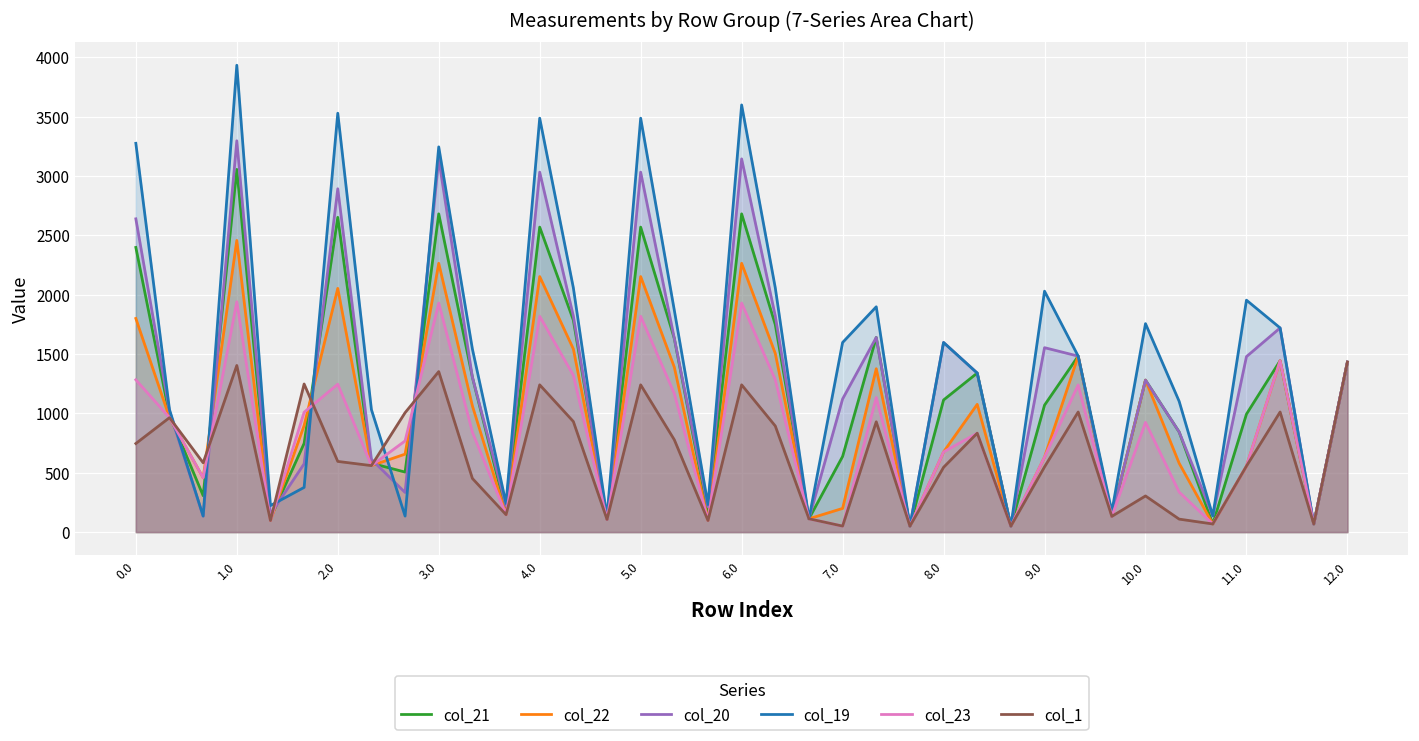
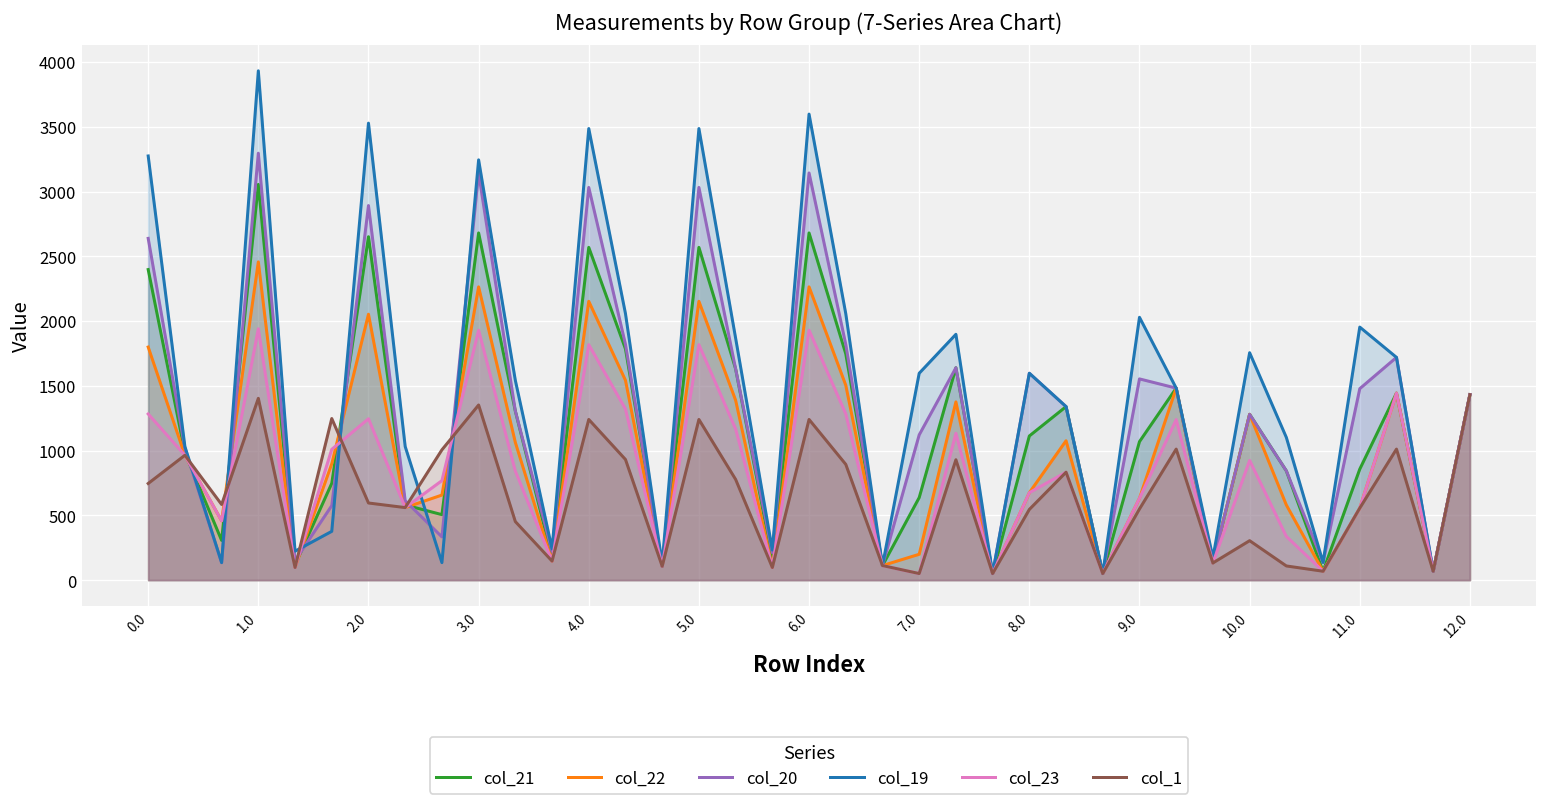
col_21, 11.0: 990 -> 860
